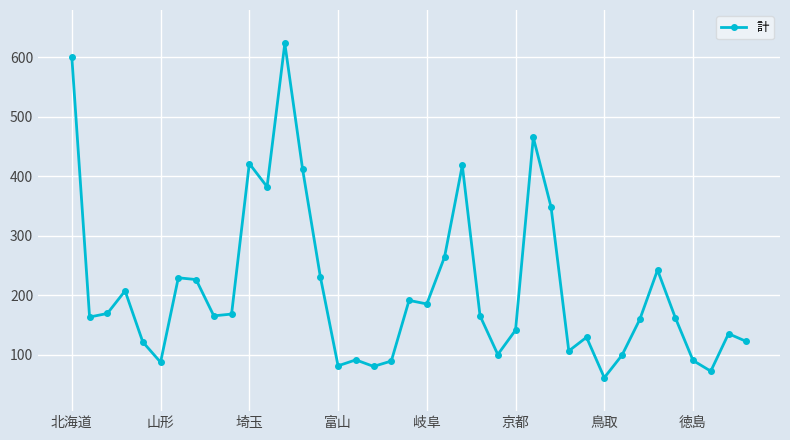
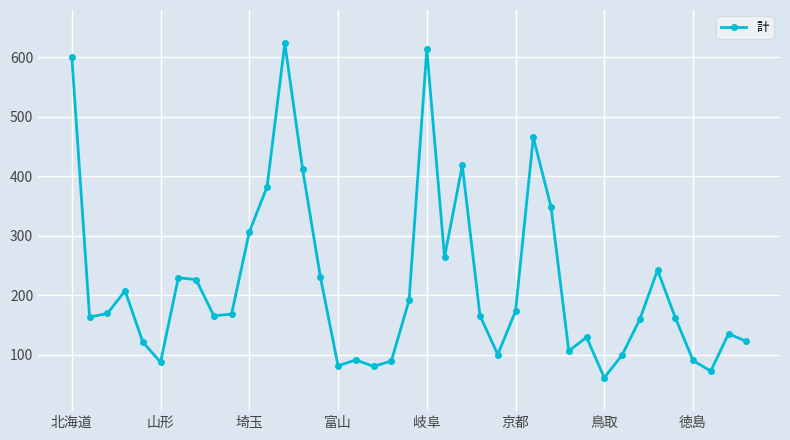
埼玉: 420 -> 310
岐阜: 190 -> 610
京都: 140 -> 170
